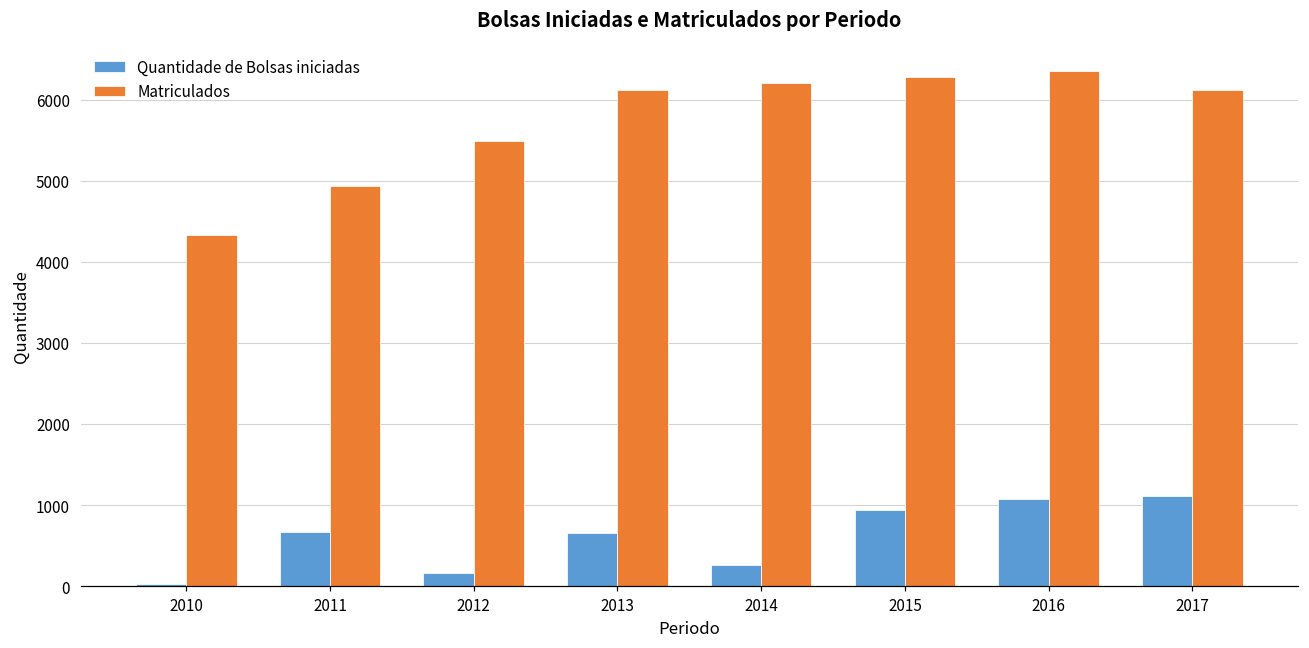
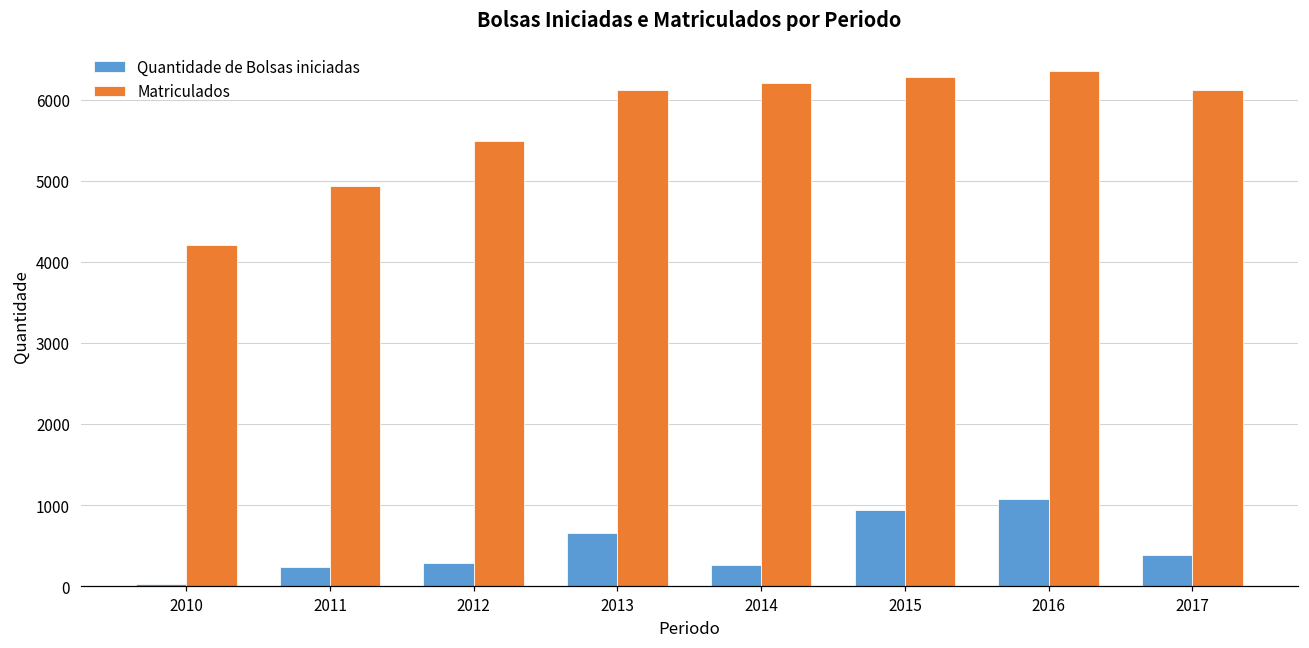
Matriculados, 2010: 4300 -> 4200
Quantidade de Bolsas iniciadas, 2011: 700 -> 200
Quantidade de Bolsas iniciadas, 2012: 200 -> 300
Quantidade de Bolsas iniciadas, 2017: 1100 -> 400
